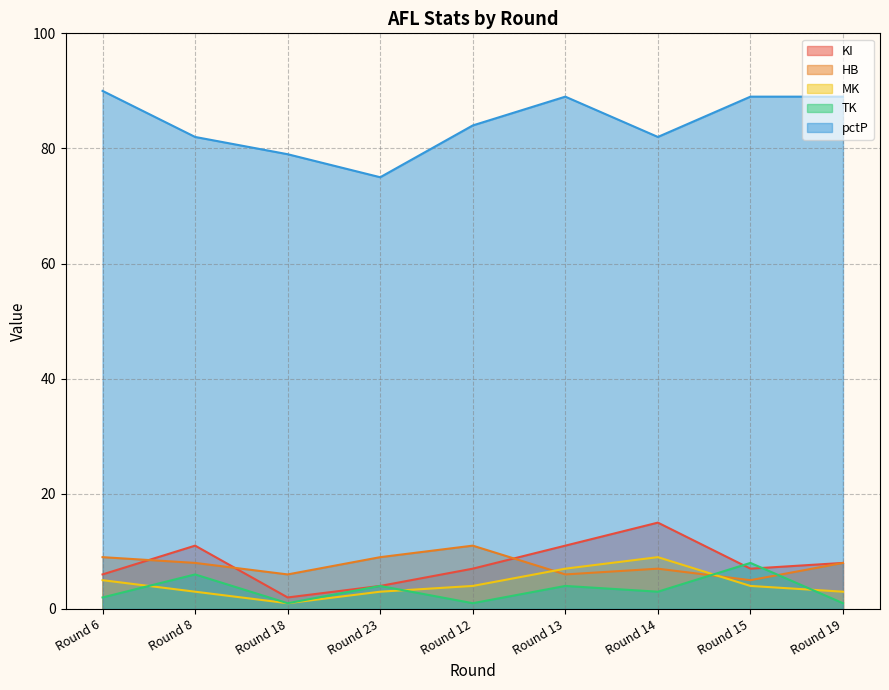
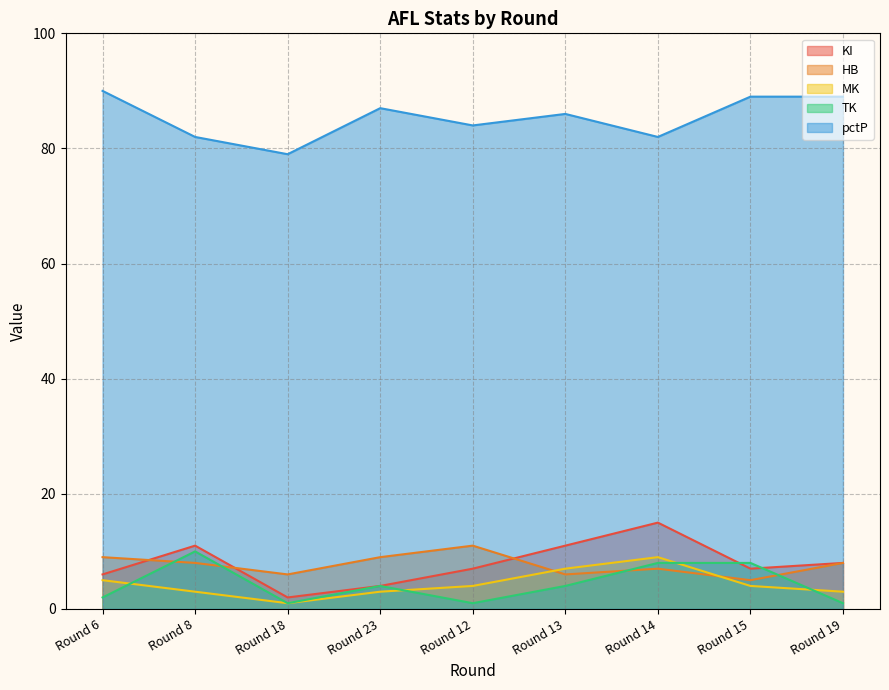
TK, Round 8: 6 -> 10
pctP, Round 23: 75 -> 87
pctP, Round 13: 89 -> 86
TK, Round 14: 3 -> 8
